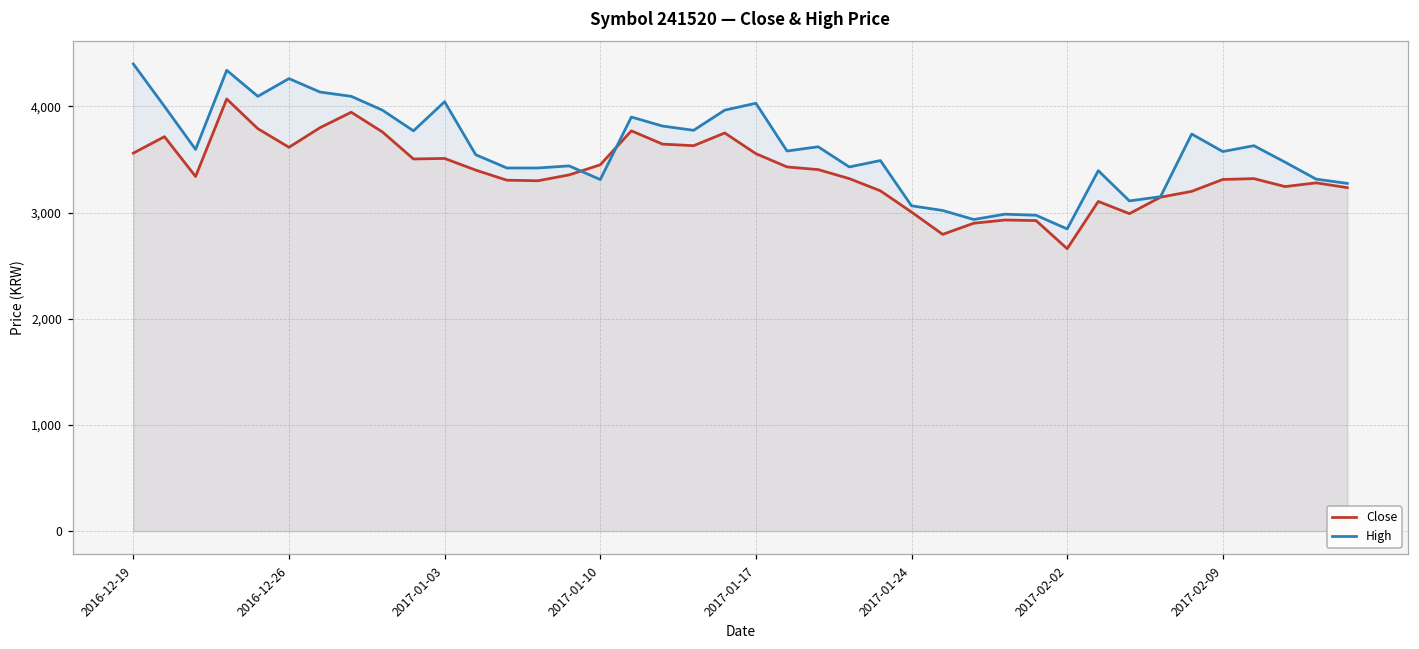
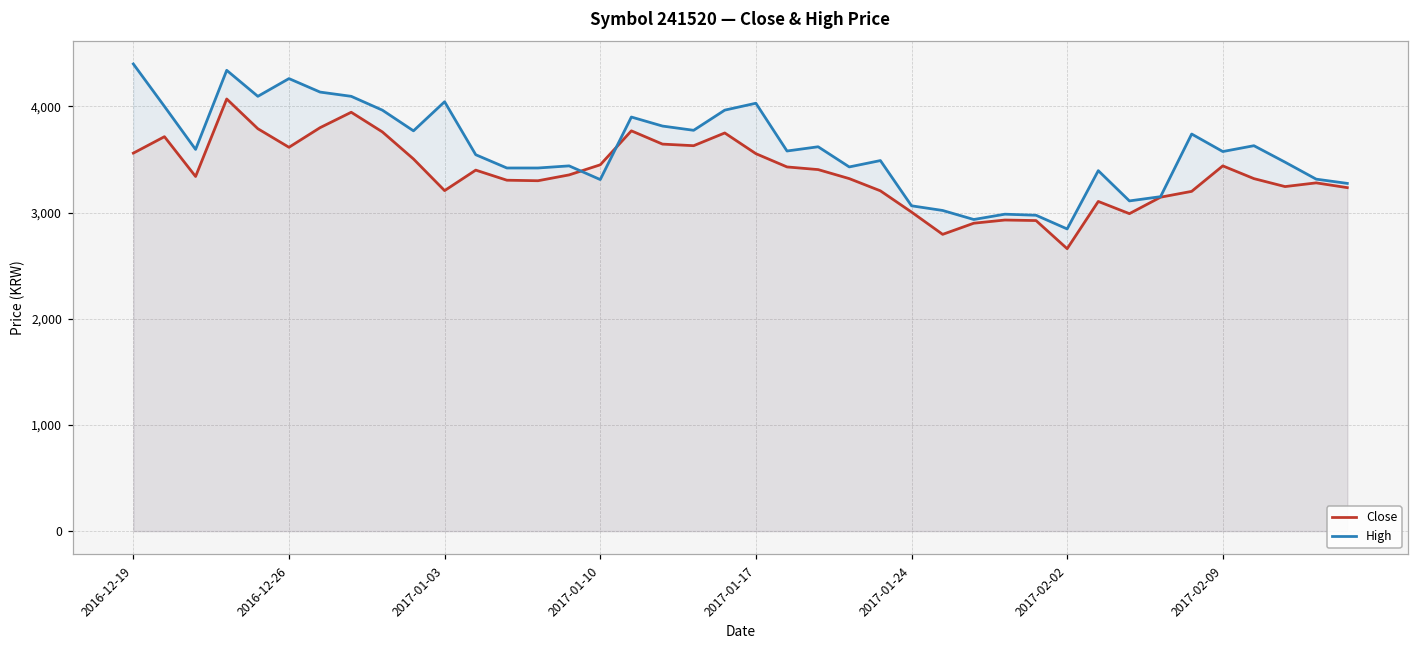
Close, 2017-01-03: 3,500 -> 3,200
Close, 2017-02-09: 3,300 -> 3,400
